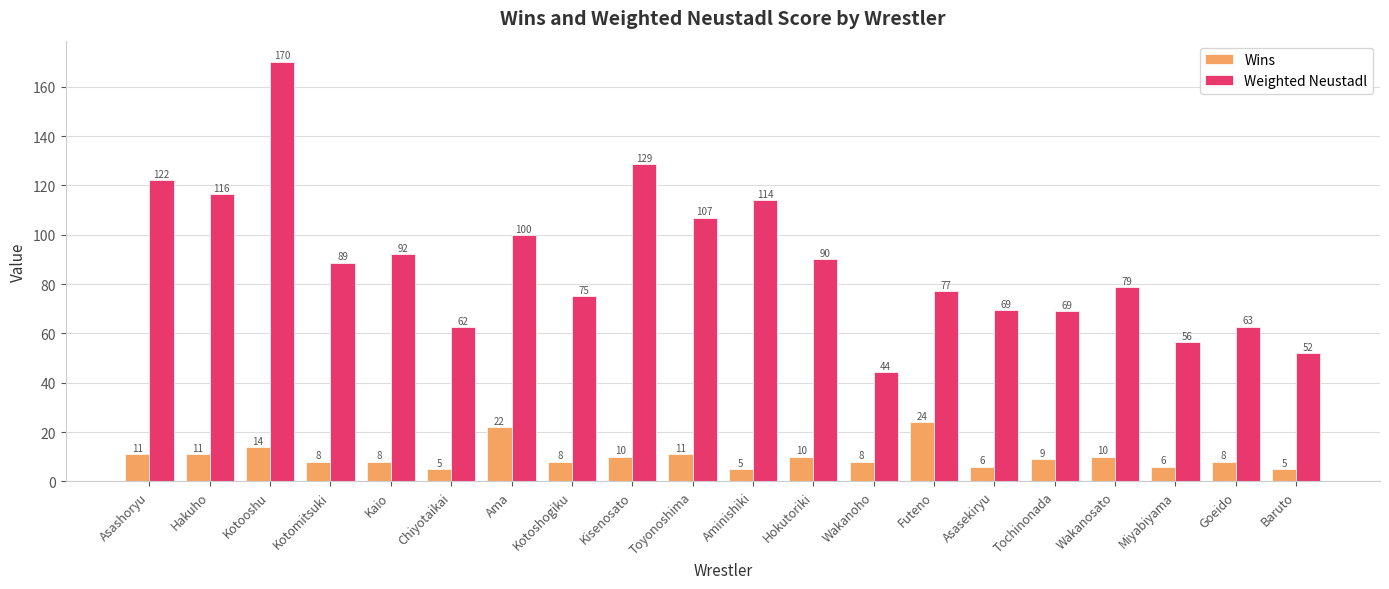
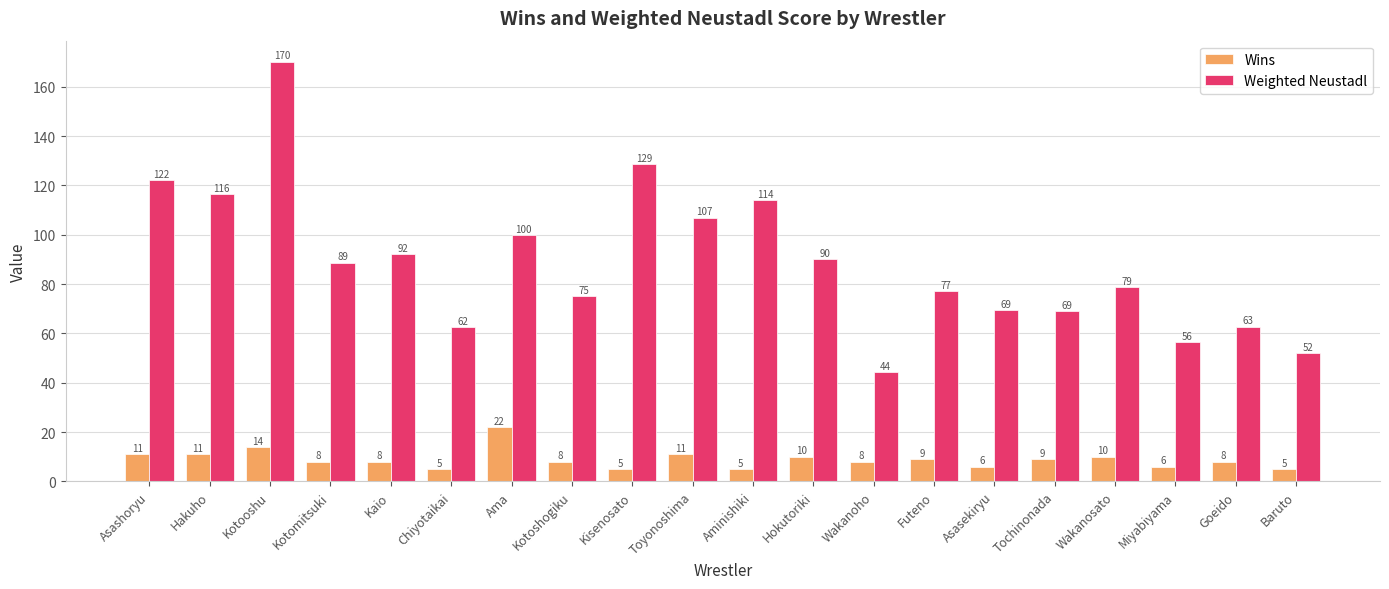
Wins, Kisenosato: 10 -> 5
Wins, Futeno: 24 -> 9
